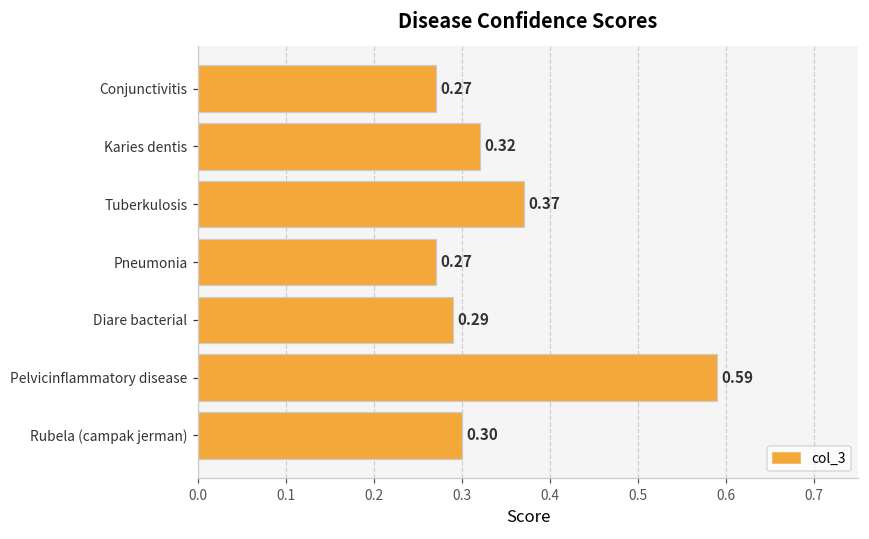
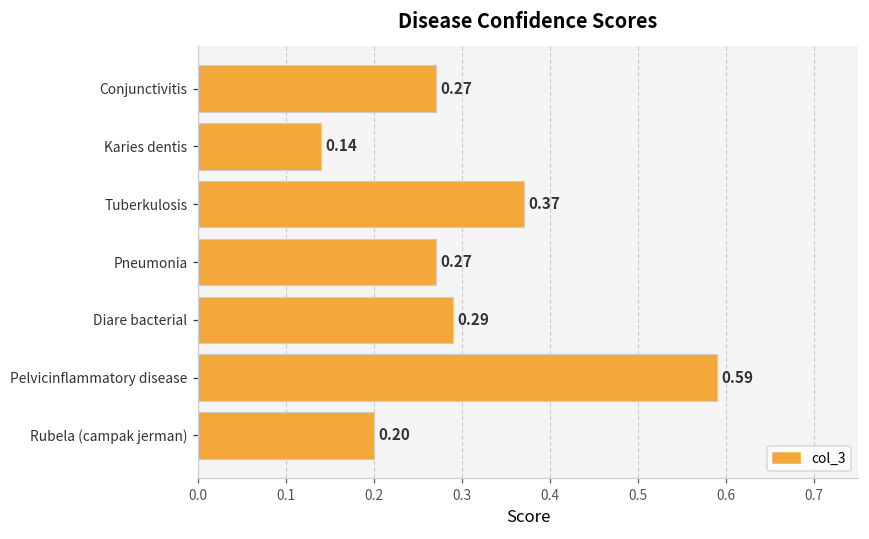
Karies dentis: 0.32 -> 0.14
Rubela (campak jerman): 0.30 -> 0.20
